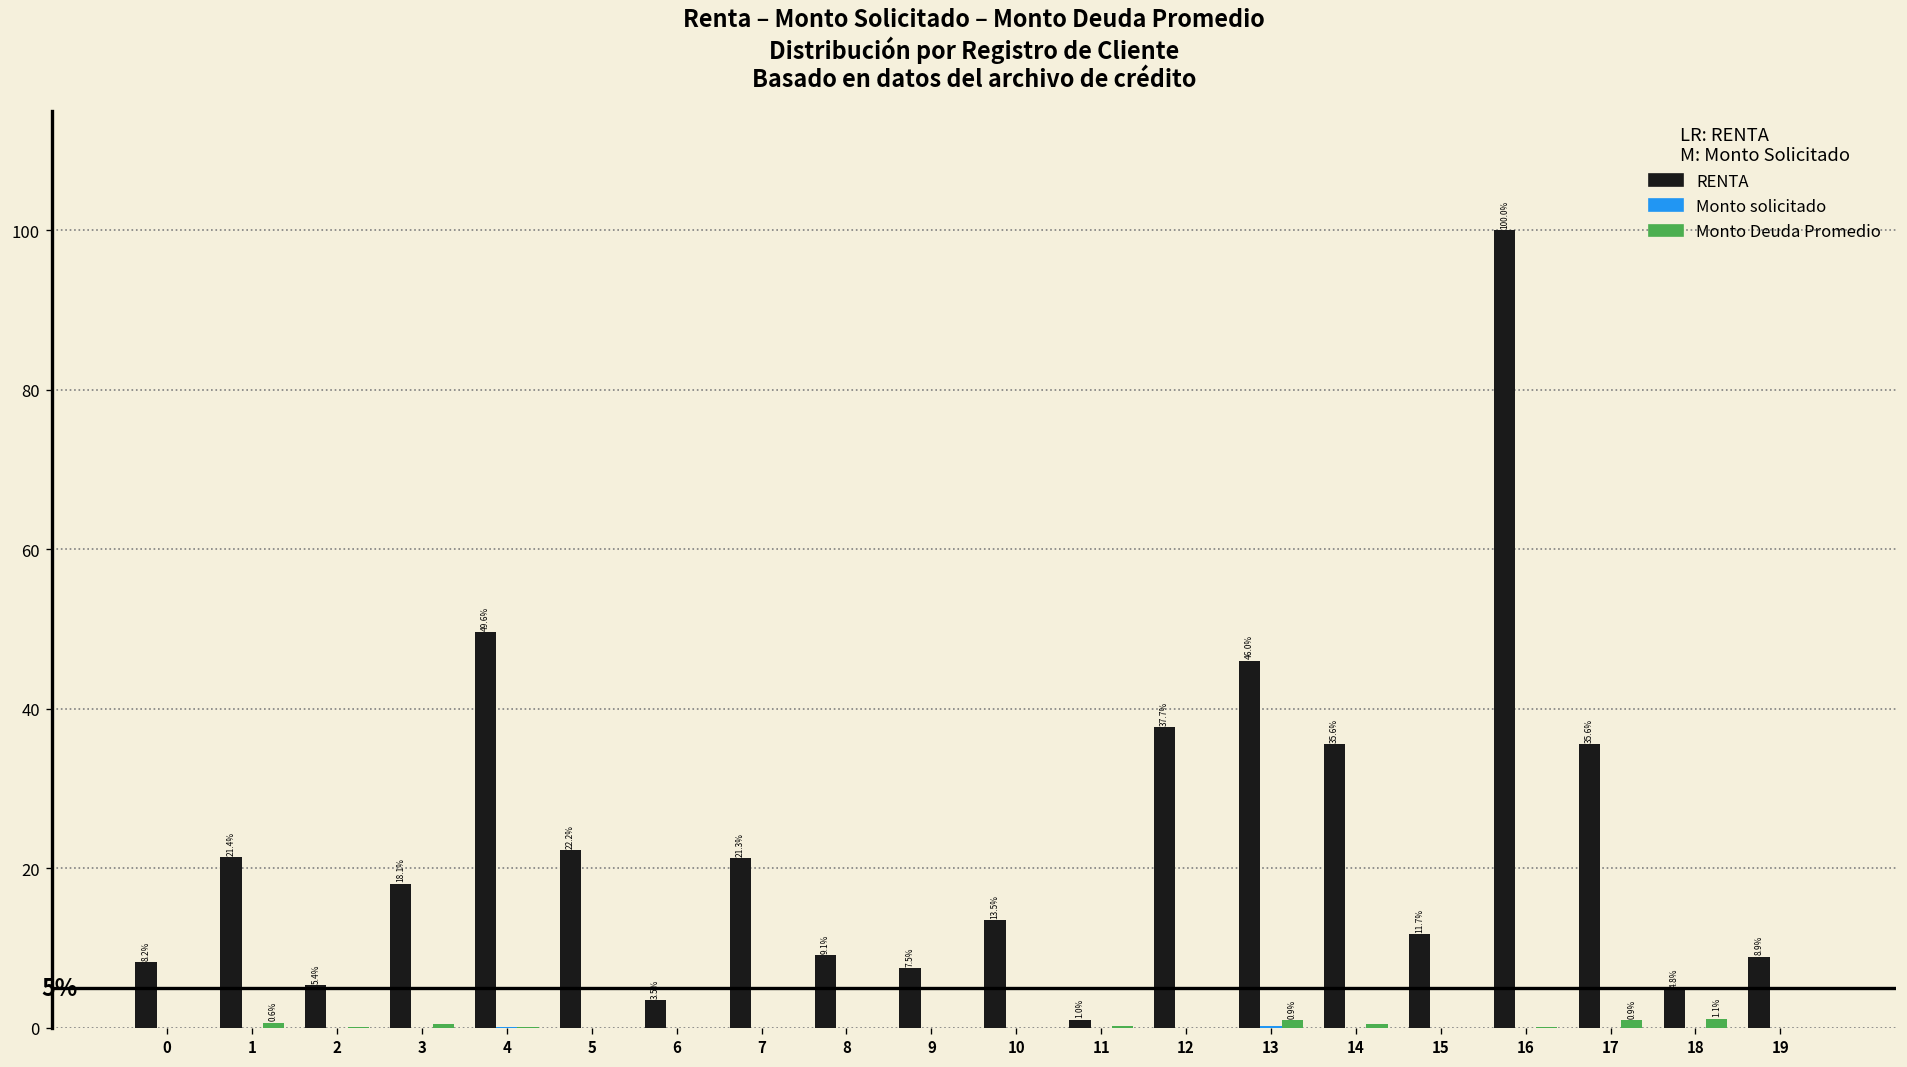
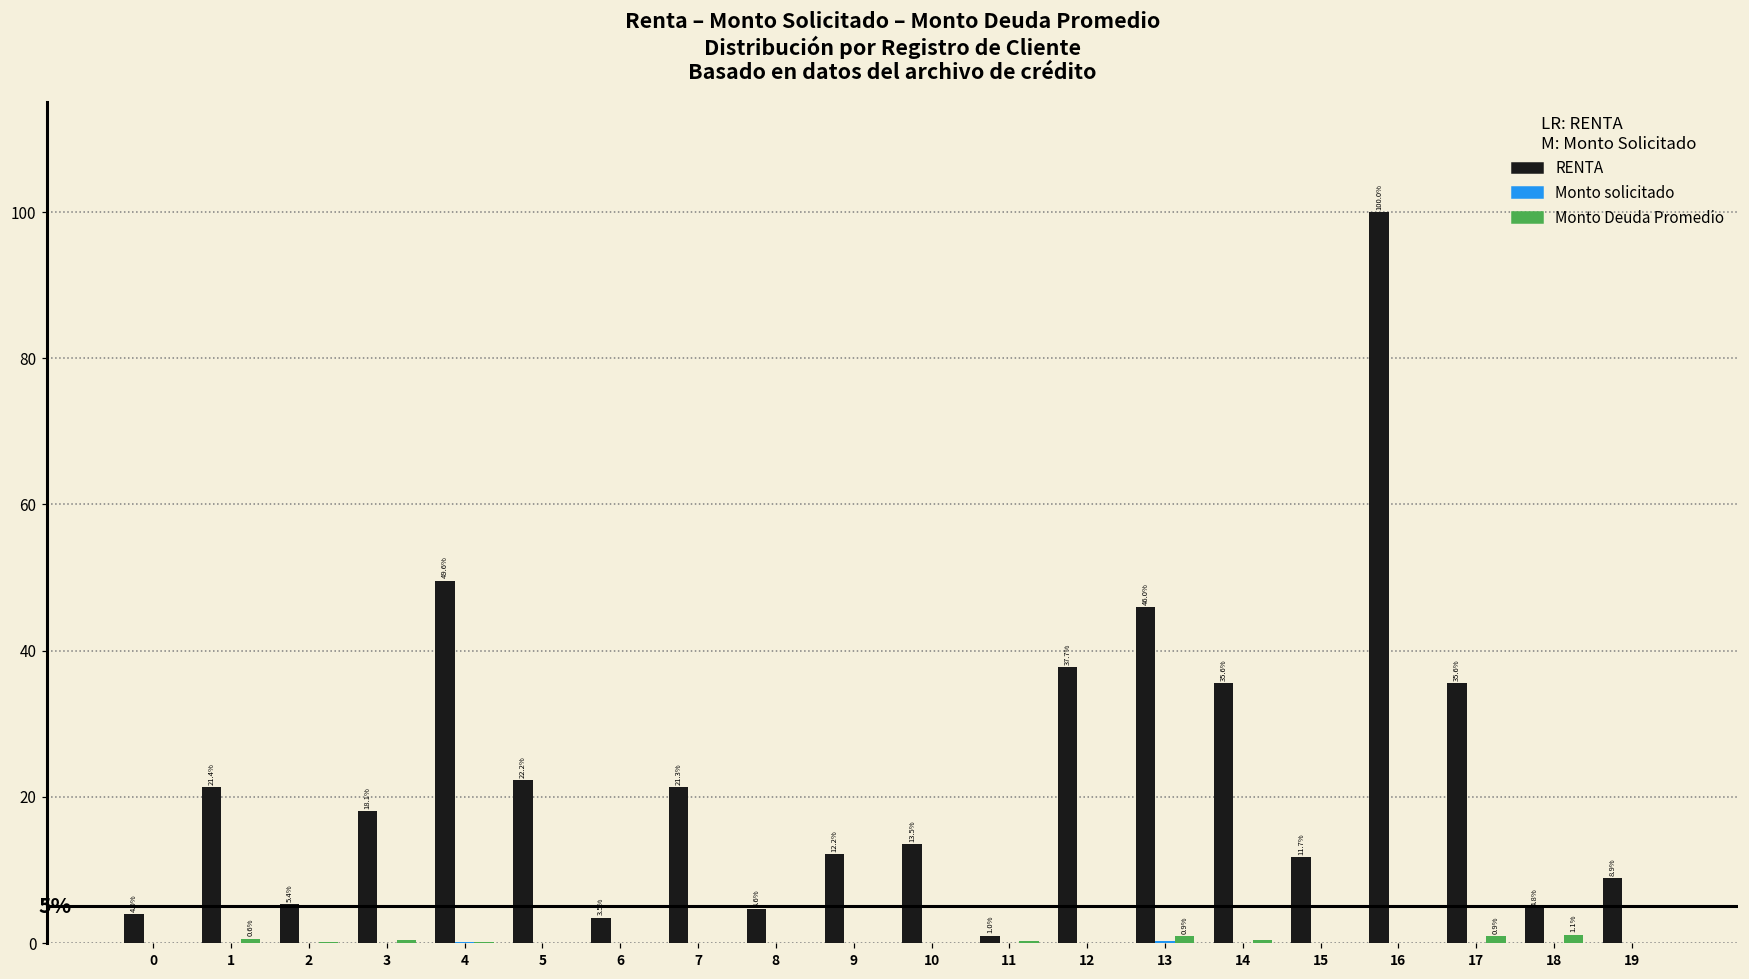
RENTA, 0: 8.2% -> 4.0%
RENTA, 8: 9.1% -> 4.6%
RENTA, 9: 7.5% -> 12.2%
